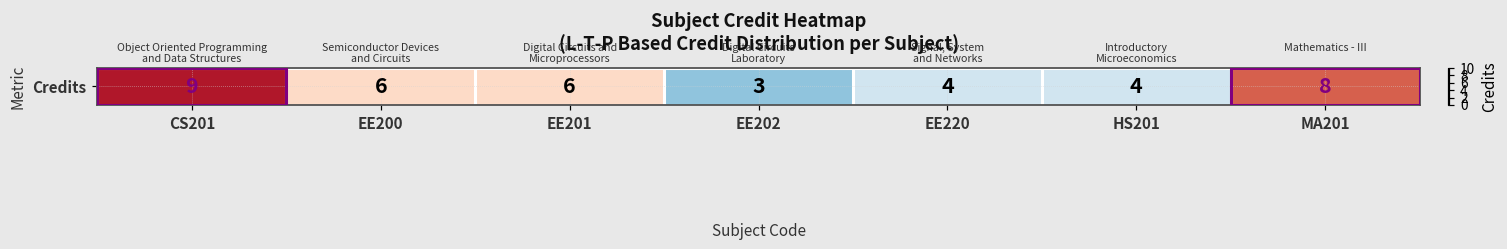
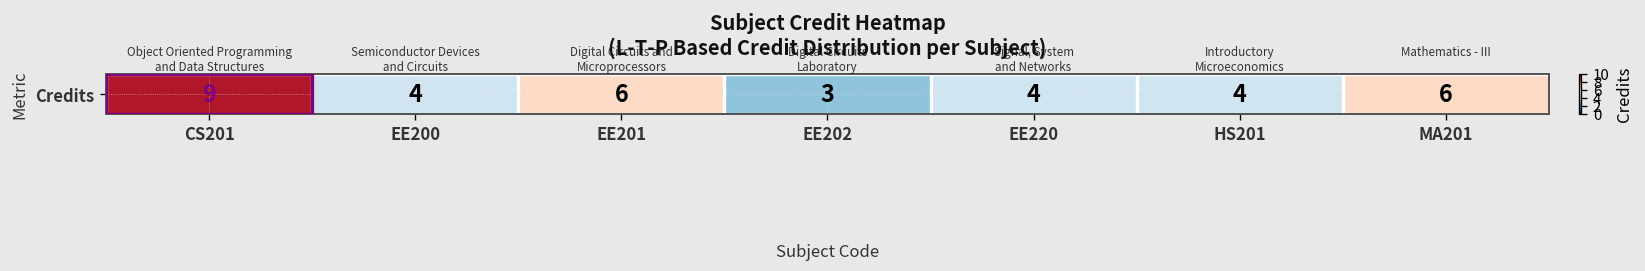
Credits, EE200: 6 -> 4
Credits, MA201: 8 -> 6
